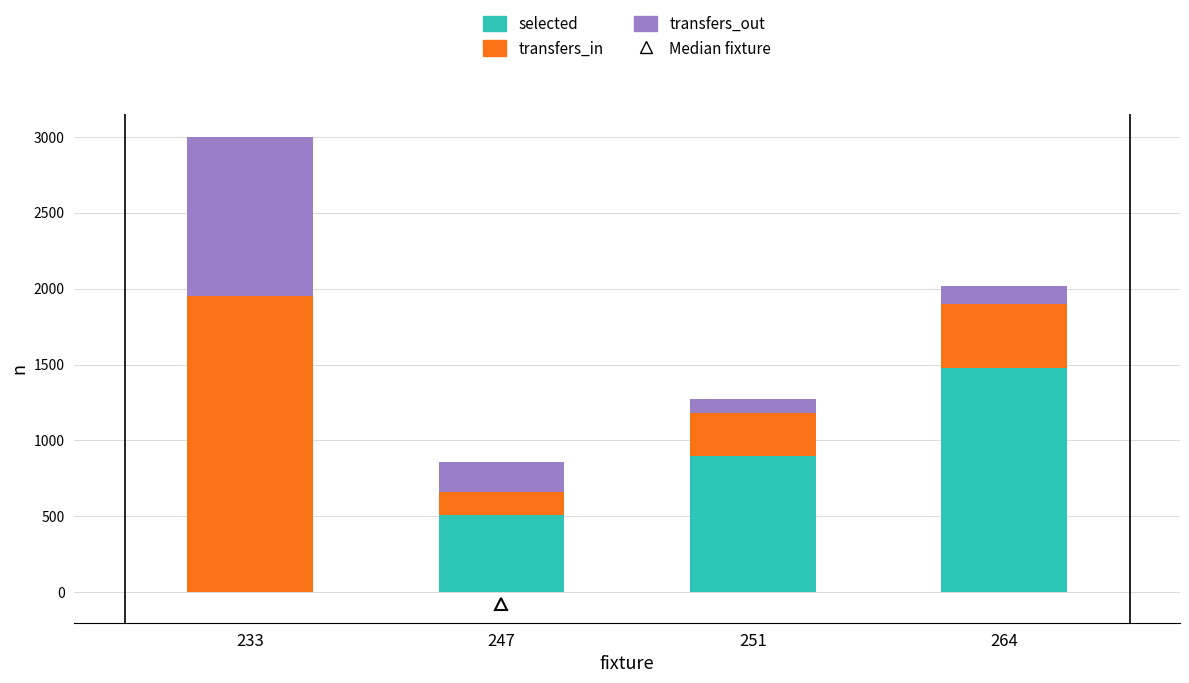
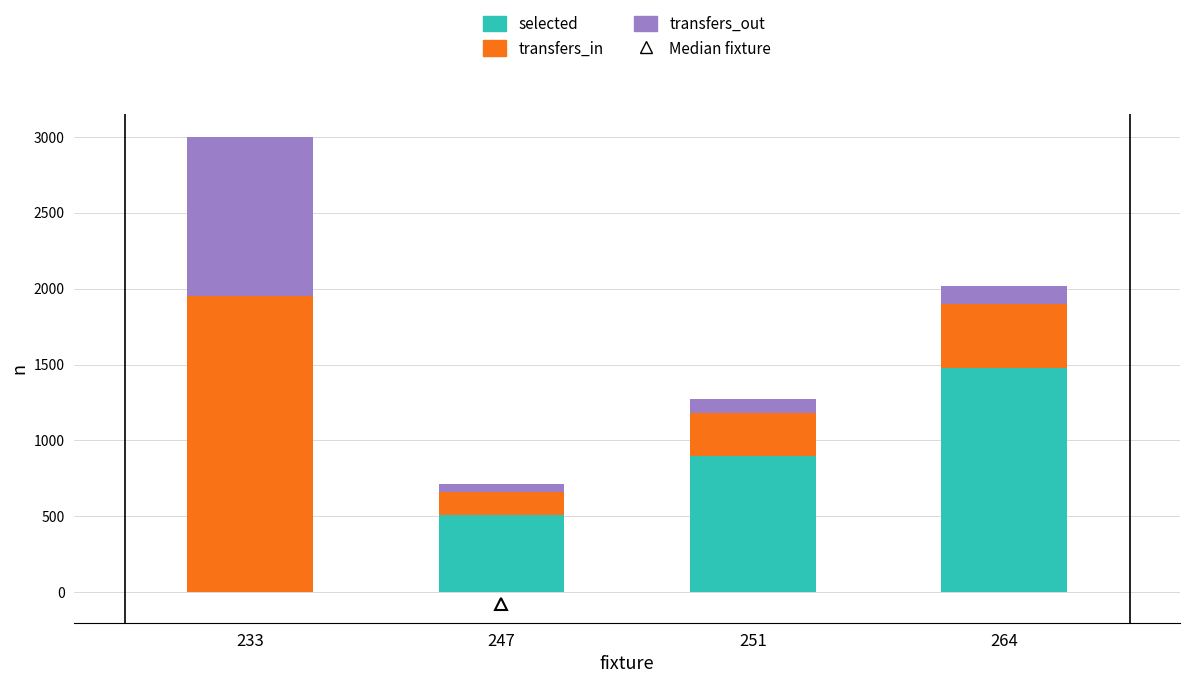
transfers_out, 247: 190 -> 50
